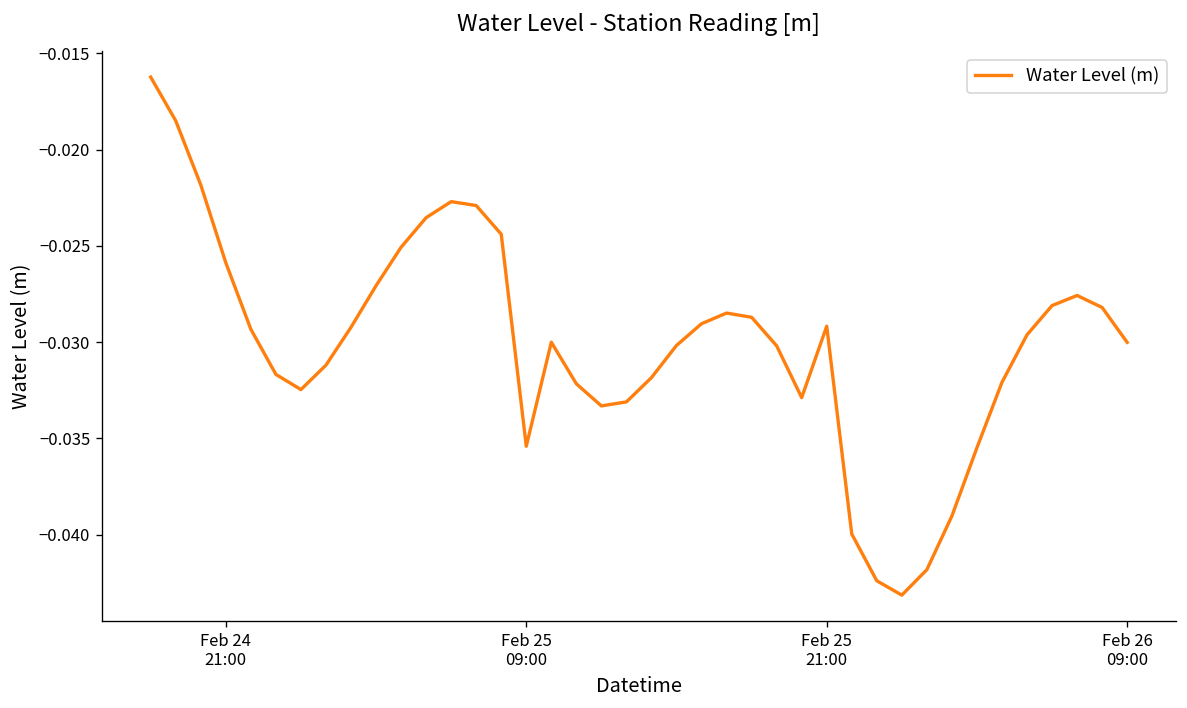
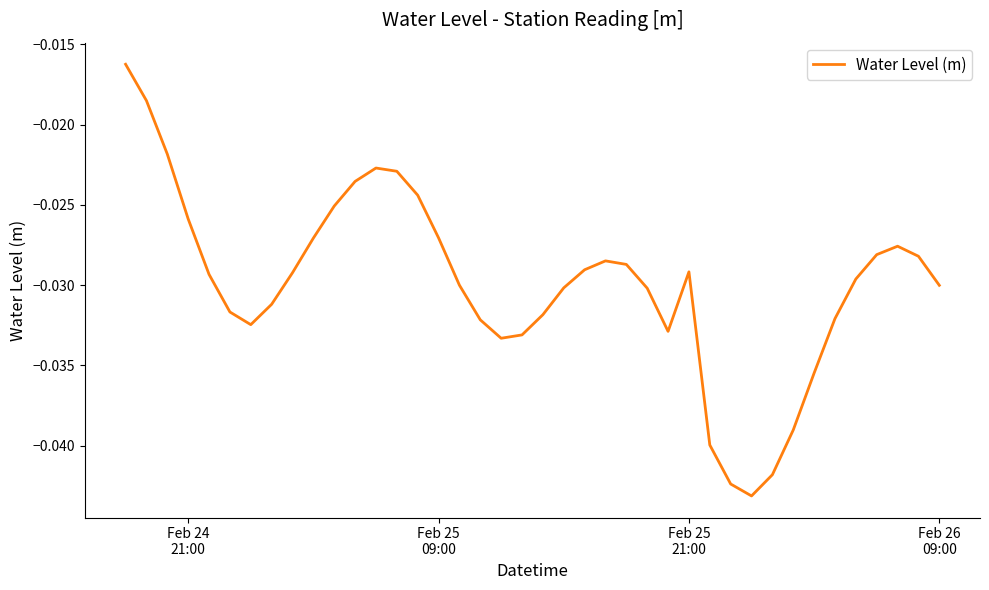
Feb 25 09:00: -0.0354 -> -0.0271
